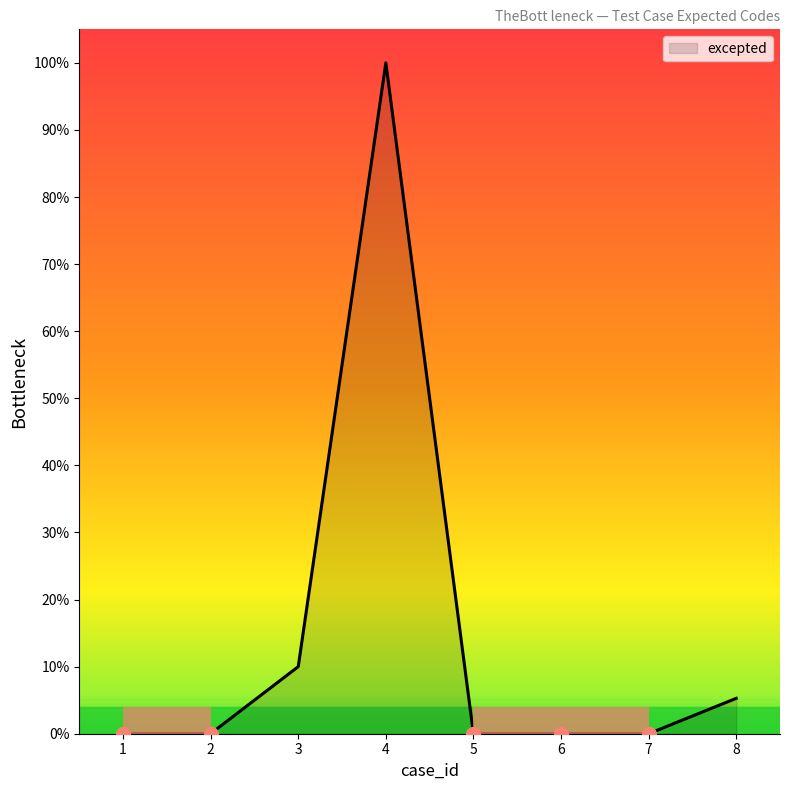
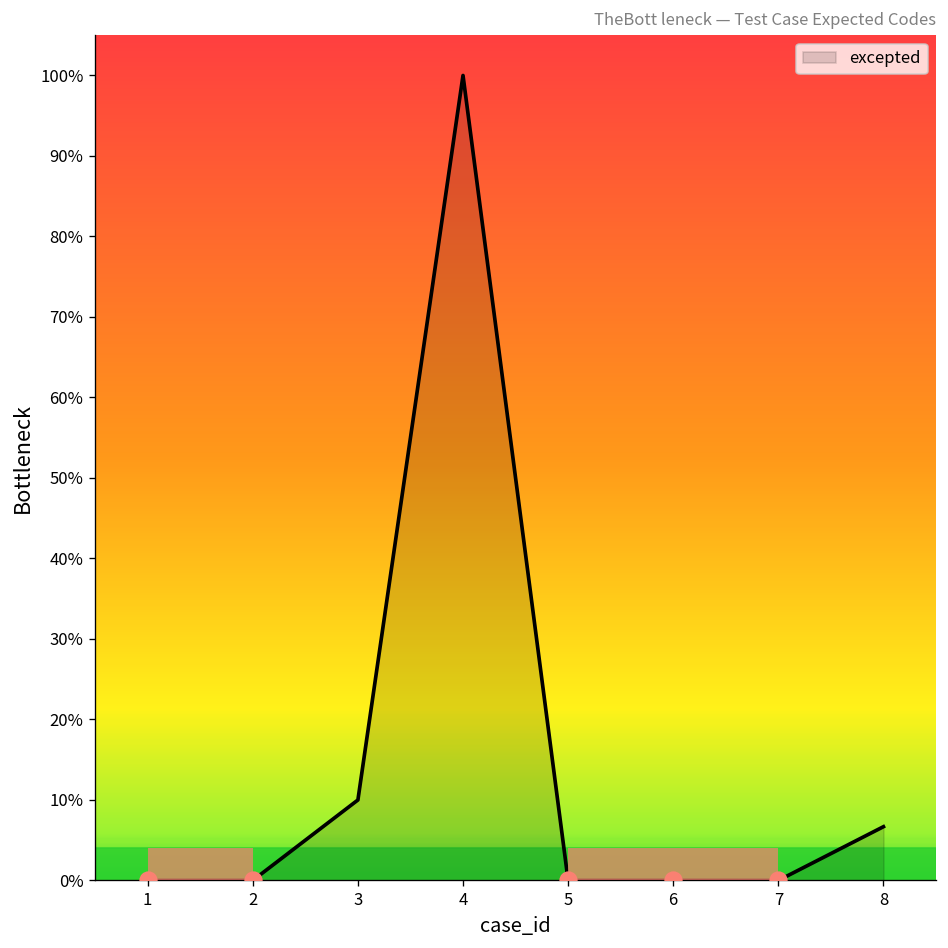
excepted, 8: 5% -> 7%
